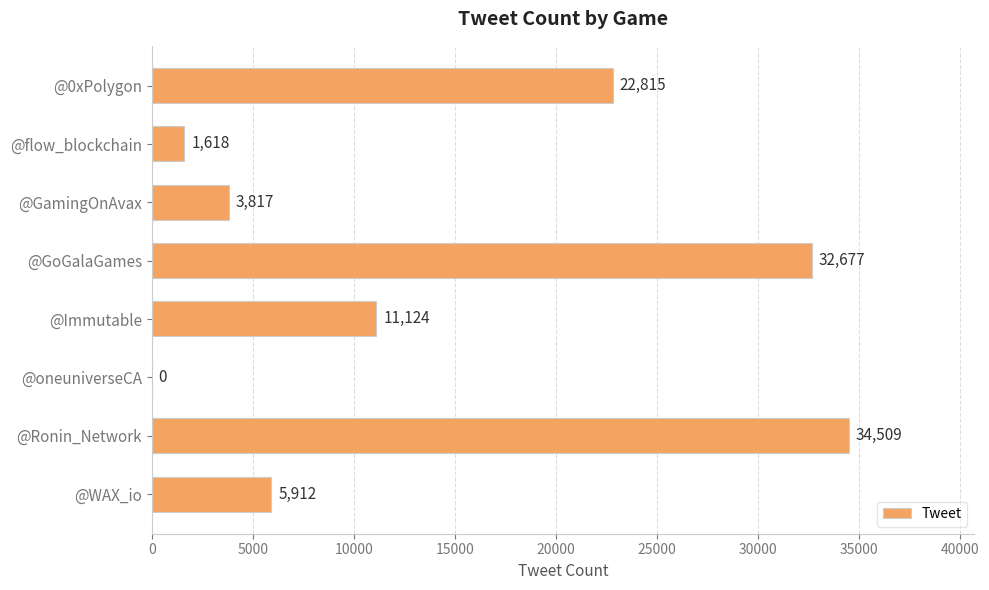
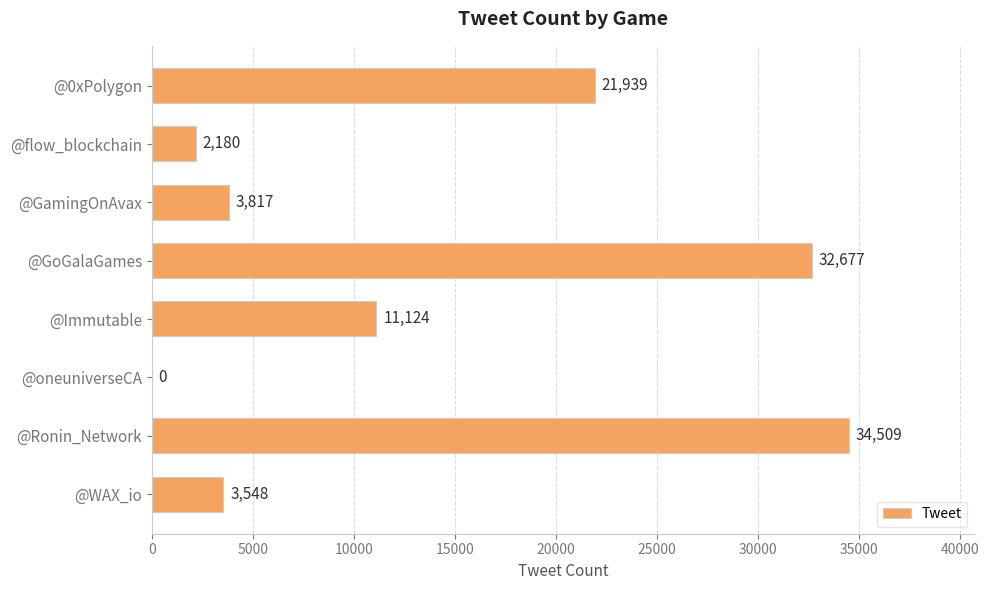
@0xPolygon: 22,815 -> 21,939
@flow_blockchain: 1,618 -> 2,180
@WAX_io: 5,912 -> 3,548
